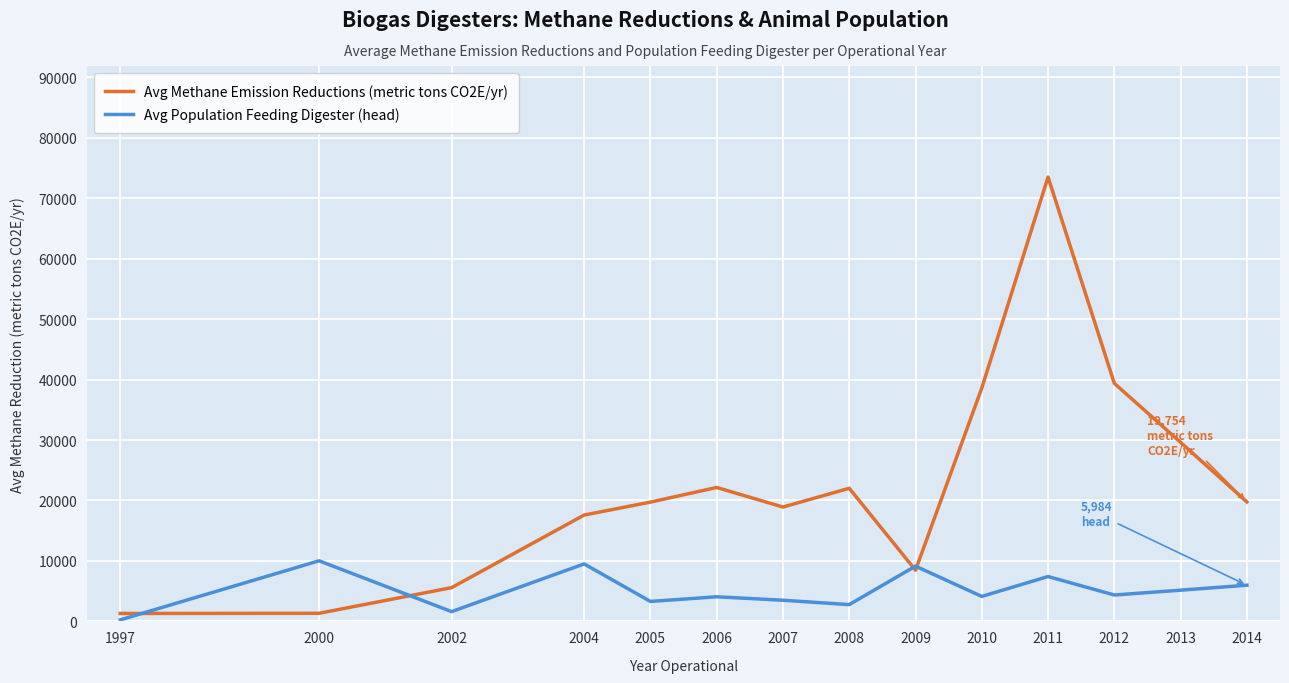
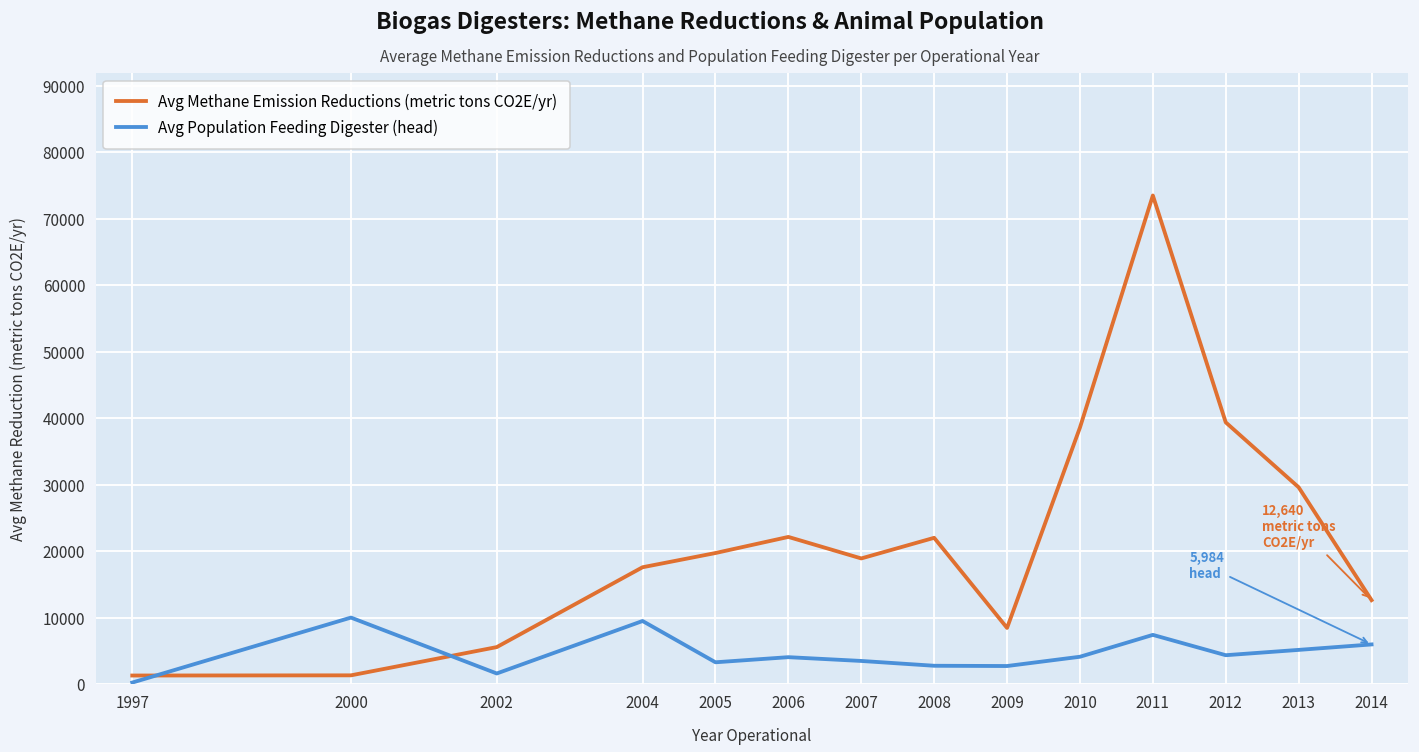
Avg Population Feeding Digester (head), 2009: 9000 -> 3000
Avg Methane Emission Reductions (metric tons CO2E/yr), 2014: 19,754 -> 12,640
